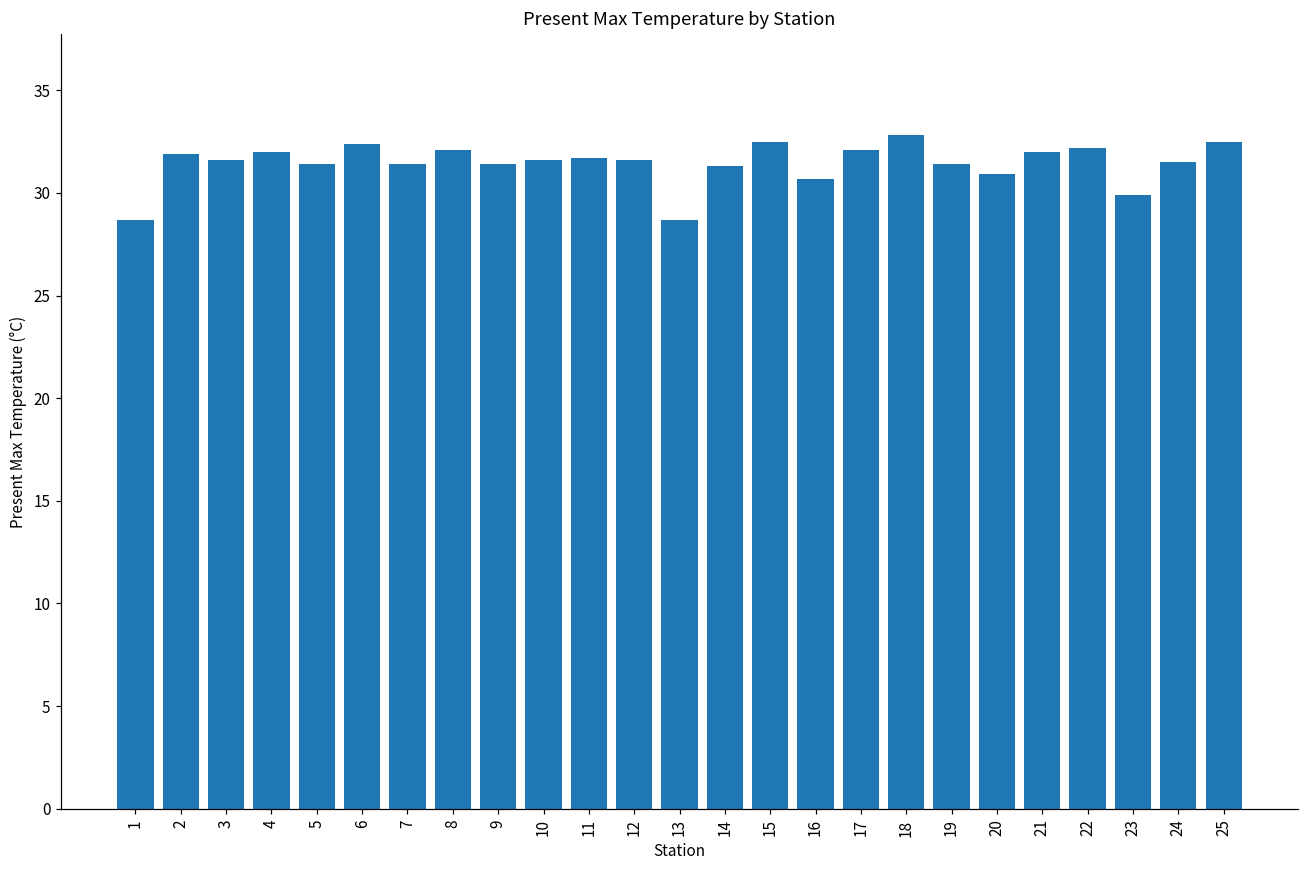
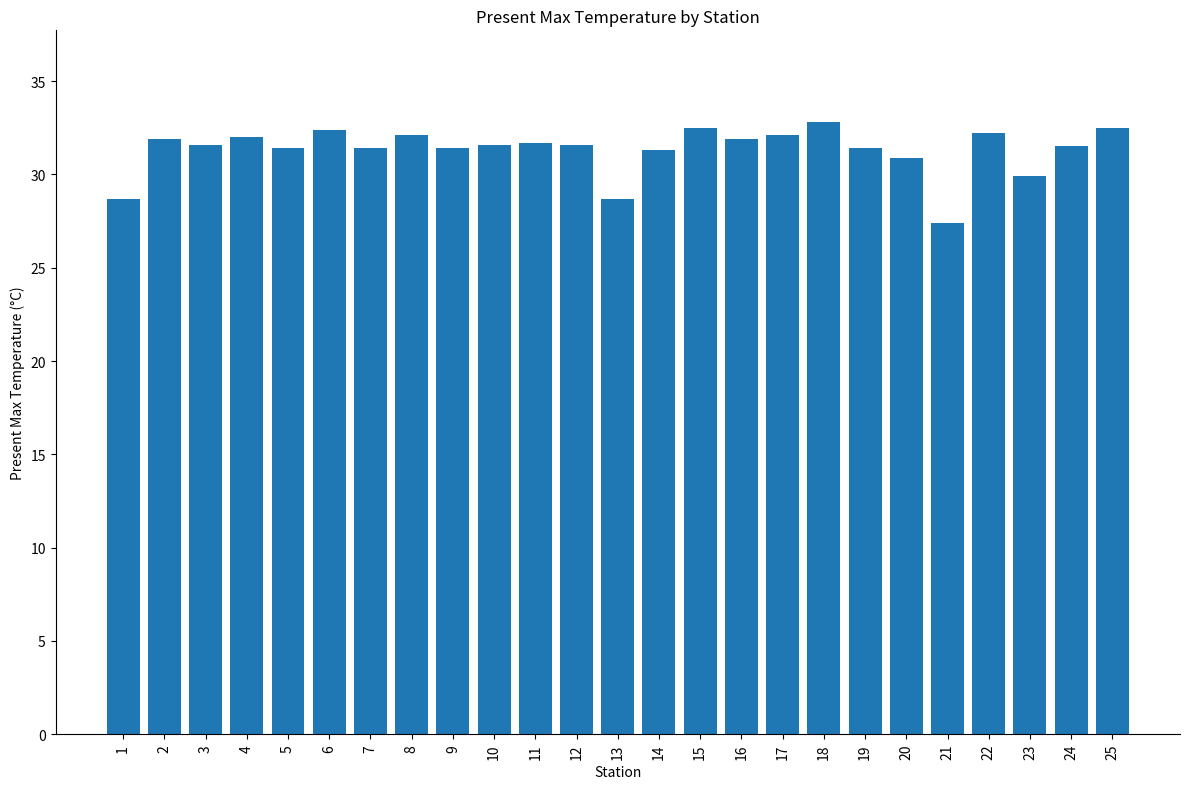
16: 30.7 -> 31.9
21: 32.0 -> 27.4
